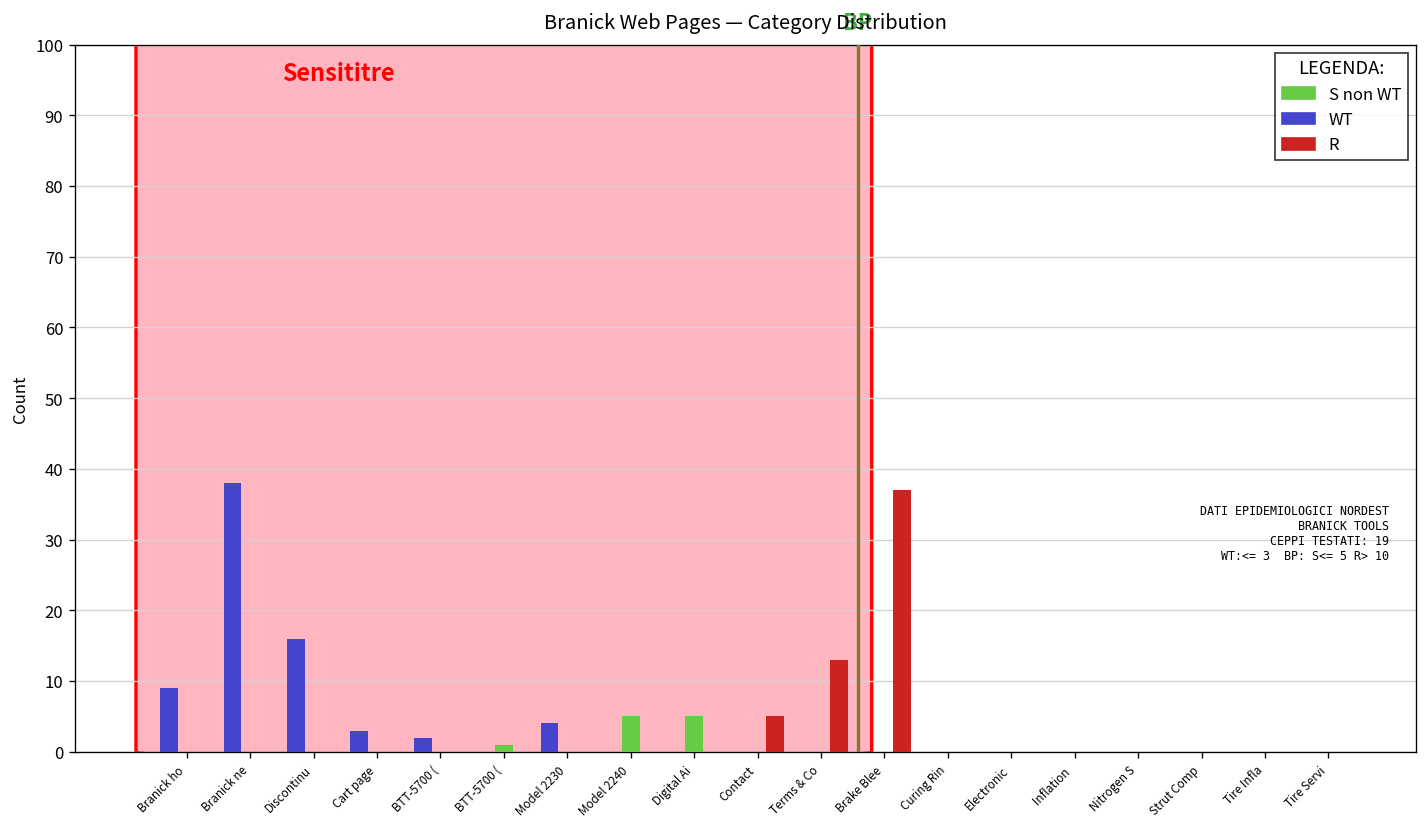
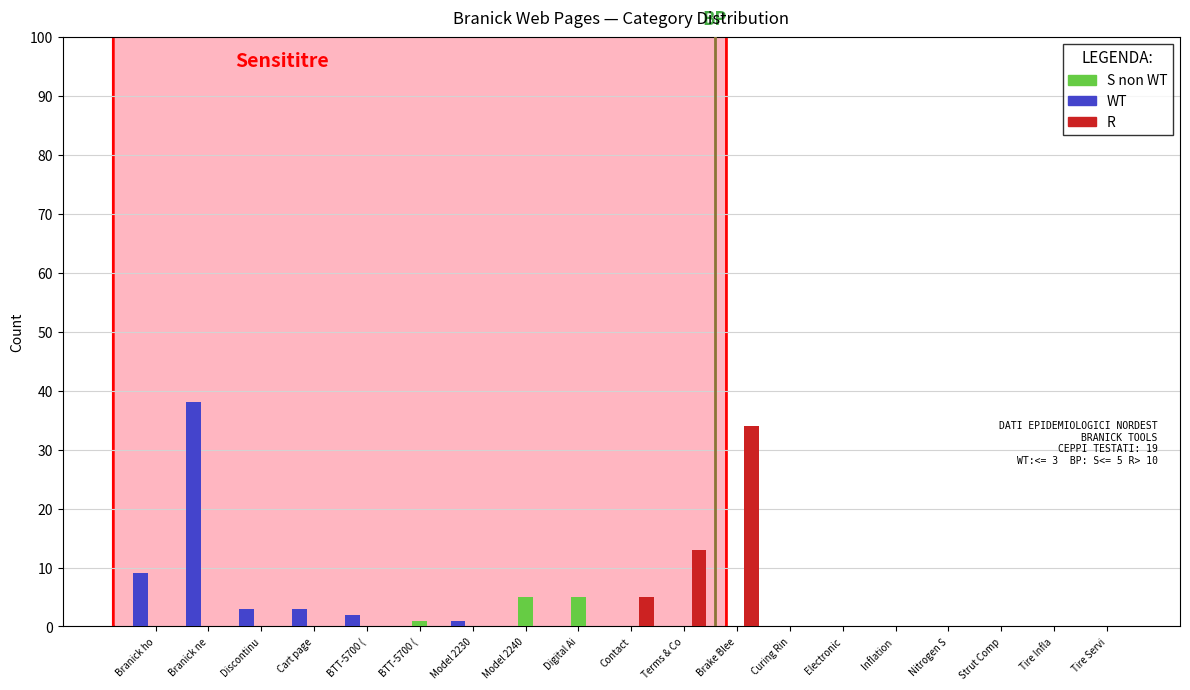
WT, Discontinu: 16 -> 3
WT, Model 2230: 4 -> 1
R, Brake Blee: 37 -> 34
